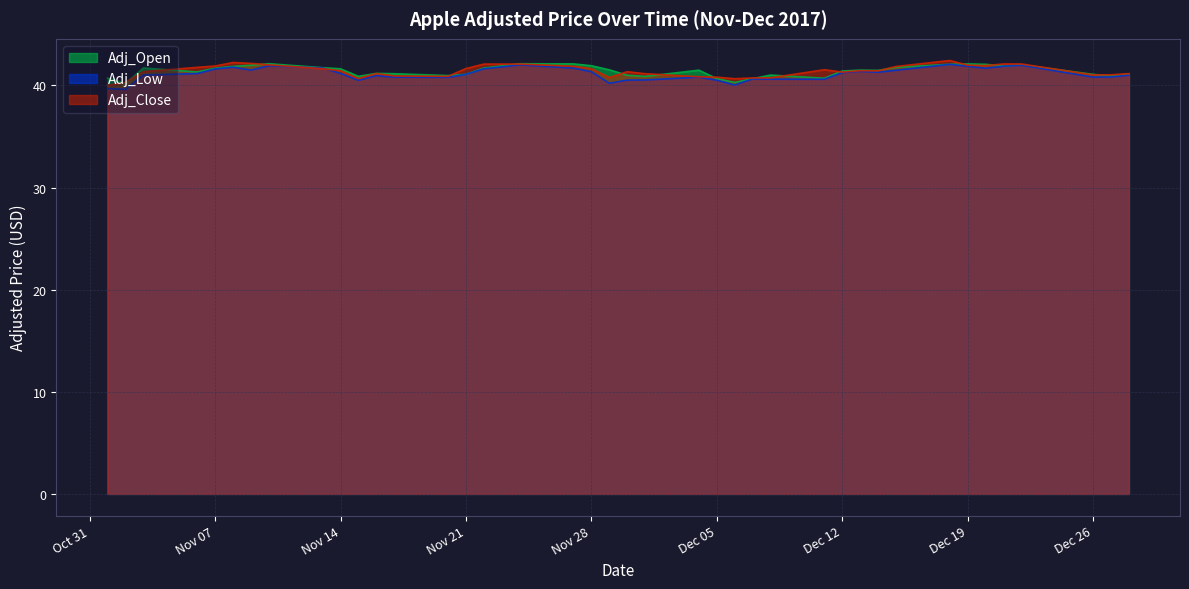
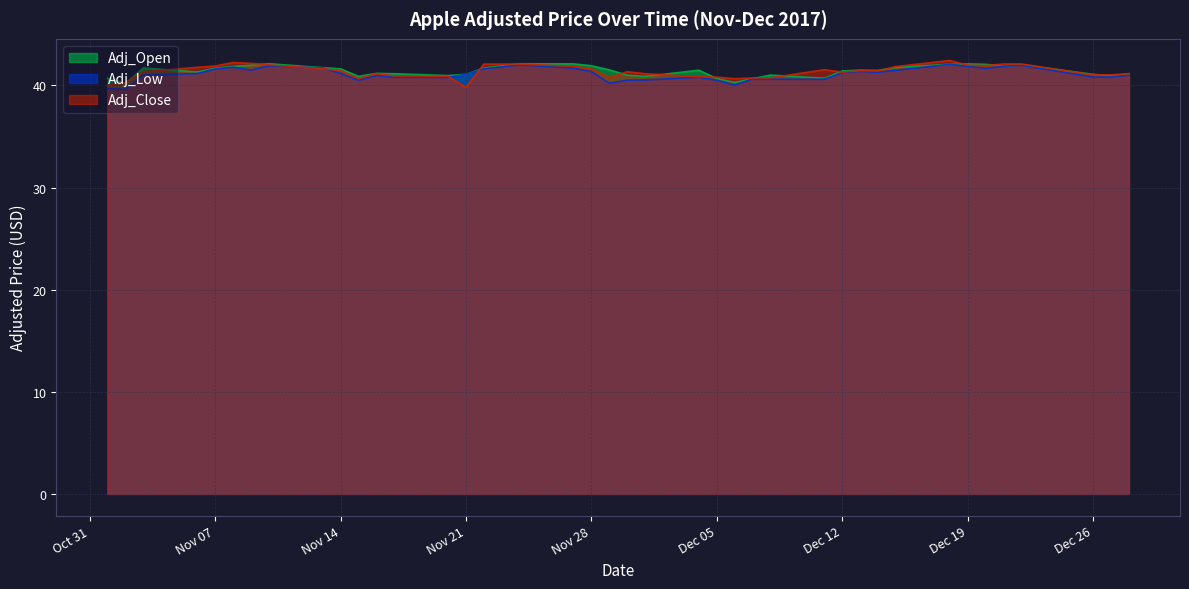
Adj_Close, Nov 21: 41.7 -> 39.8
